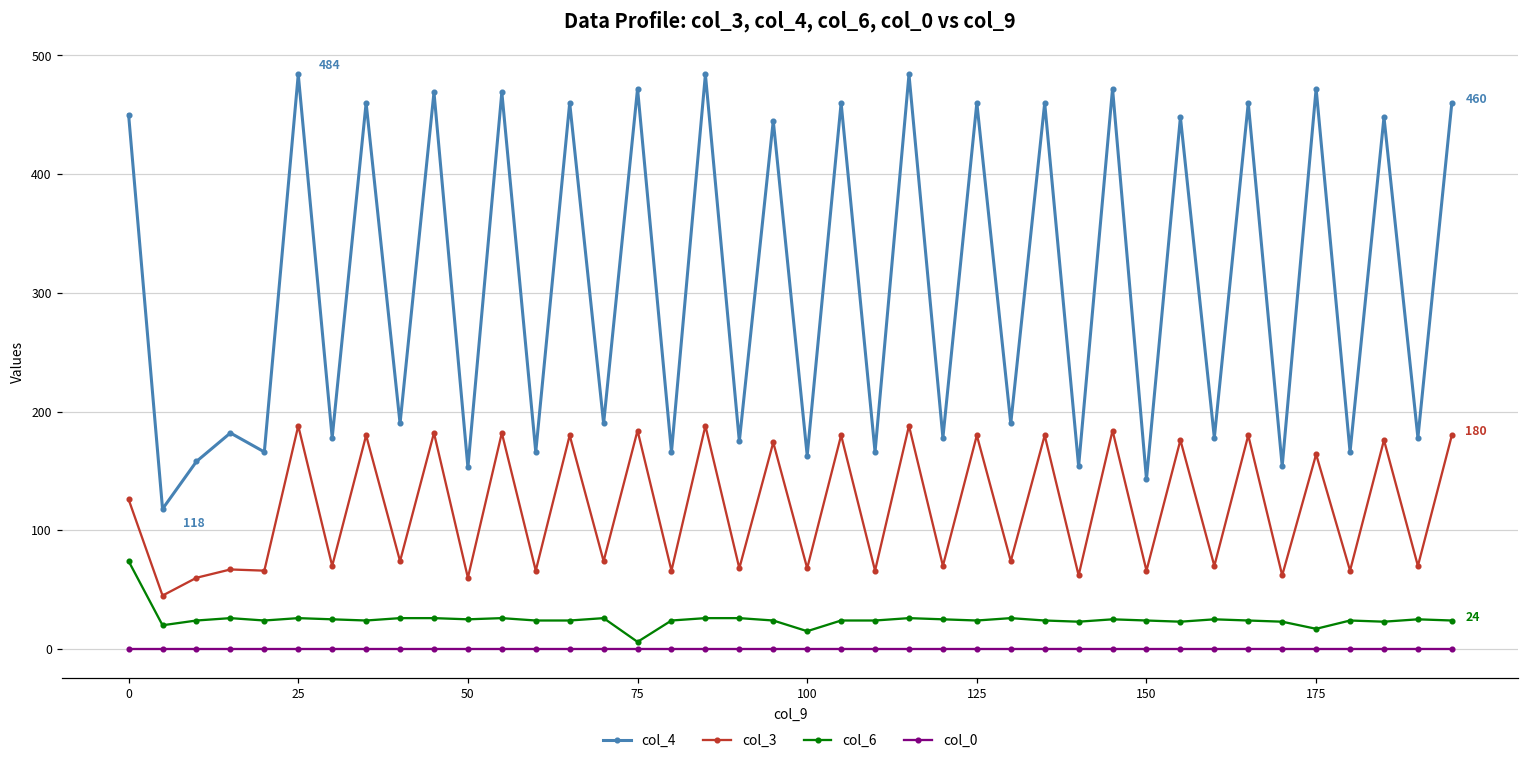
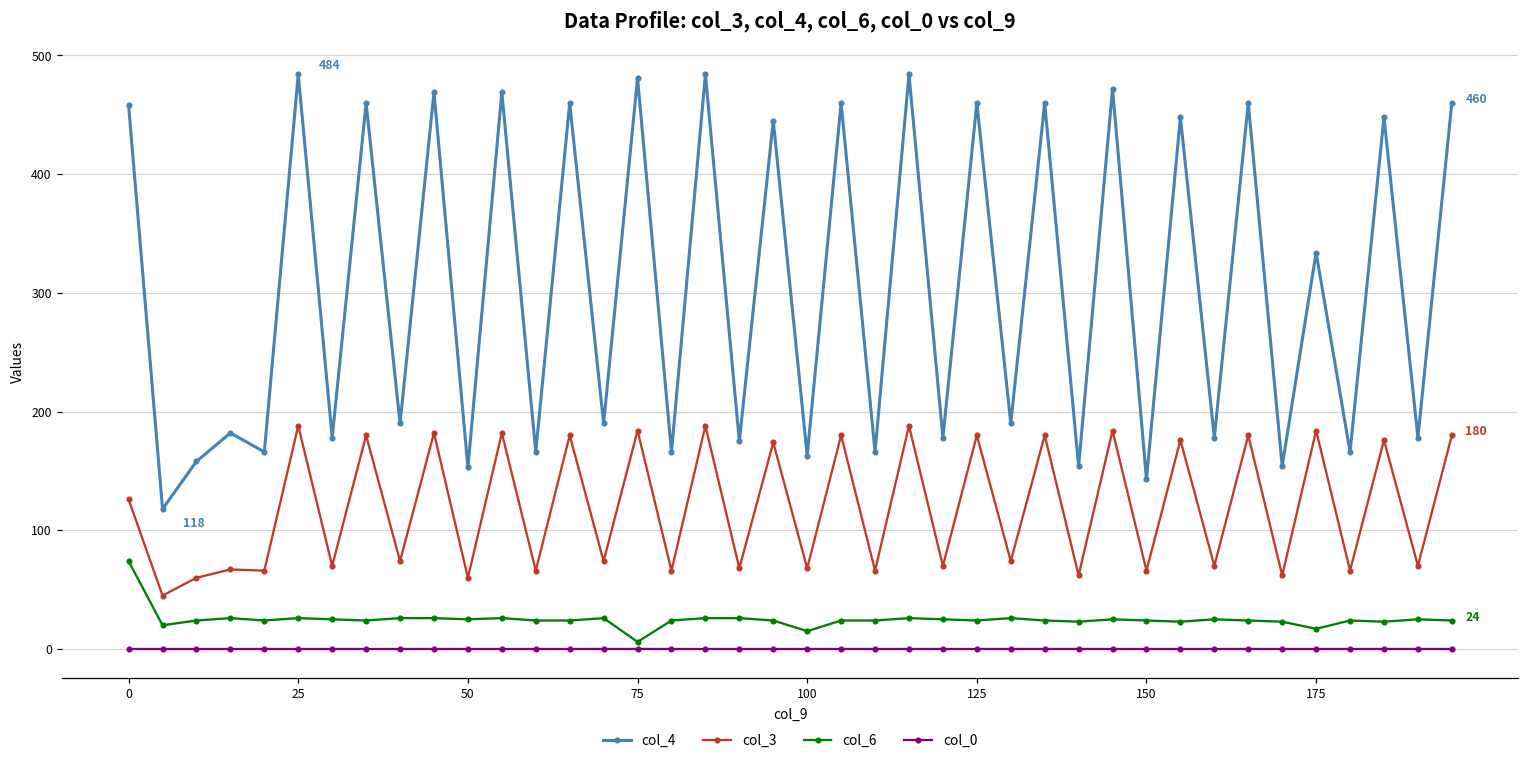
col_4, 0: 450 -> 458
col_4, 75: 472 -> 481
col_4, 175: 472 -> 334
col_3, 175: 164 -> 184
